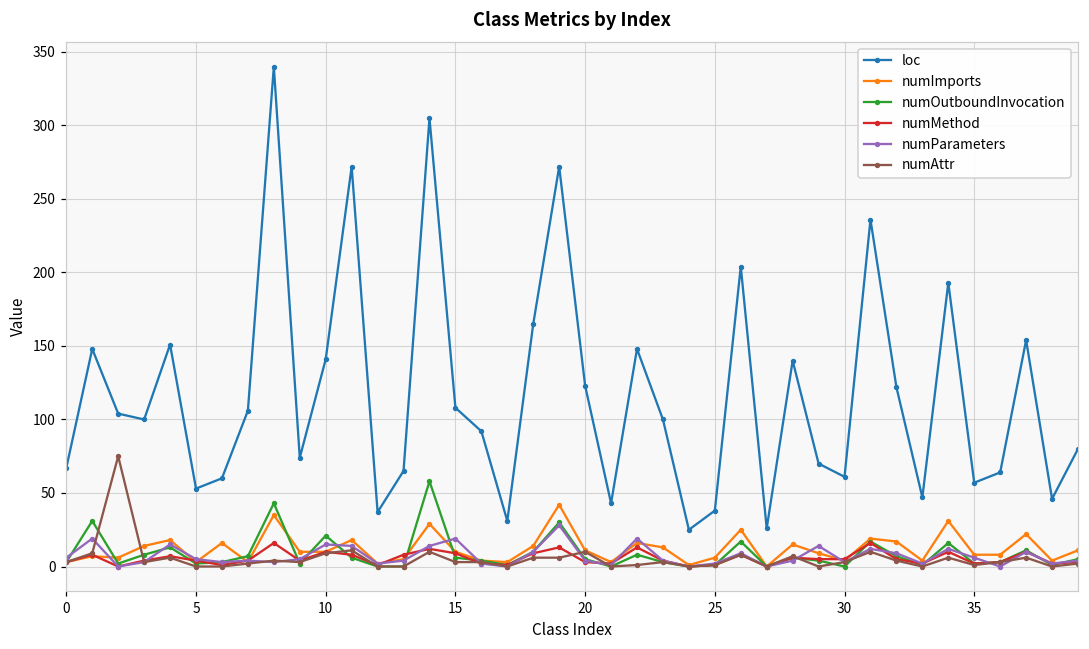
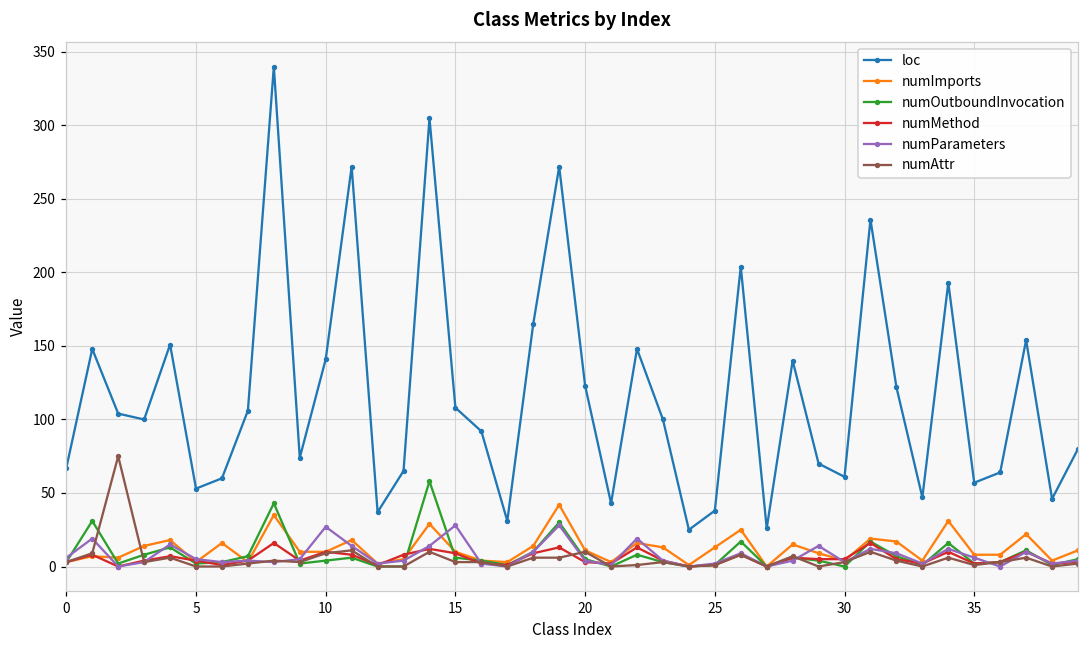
numOutboundInvocation, 10: 21 -> 4
numParameters, 10: 15 -> 27
numParameters, 15: 19 -> 28
numImports, 25: 6 -> 13
